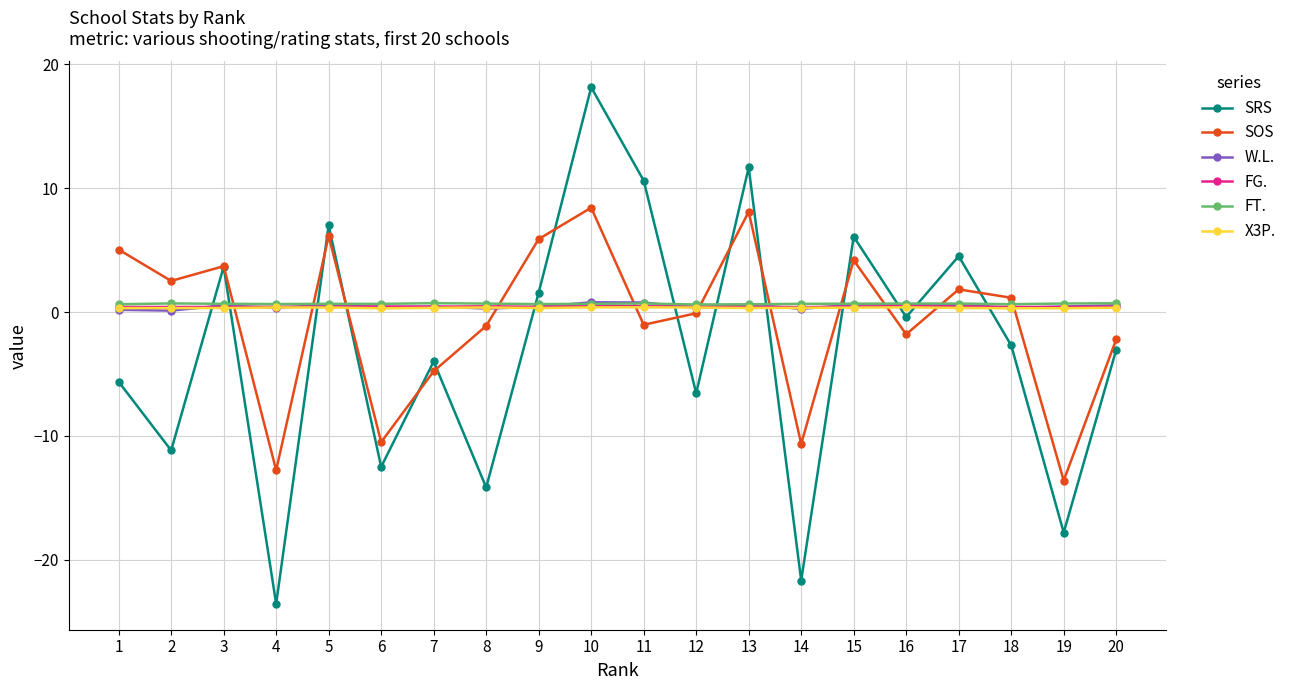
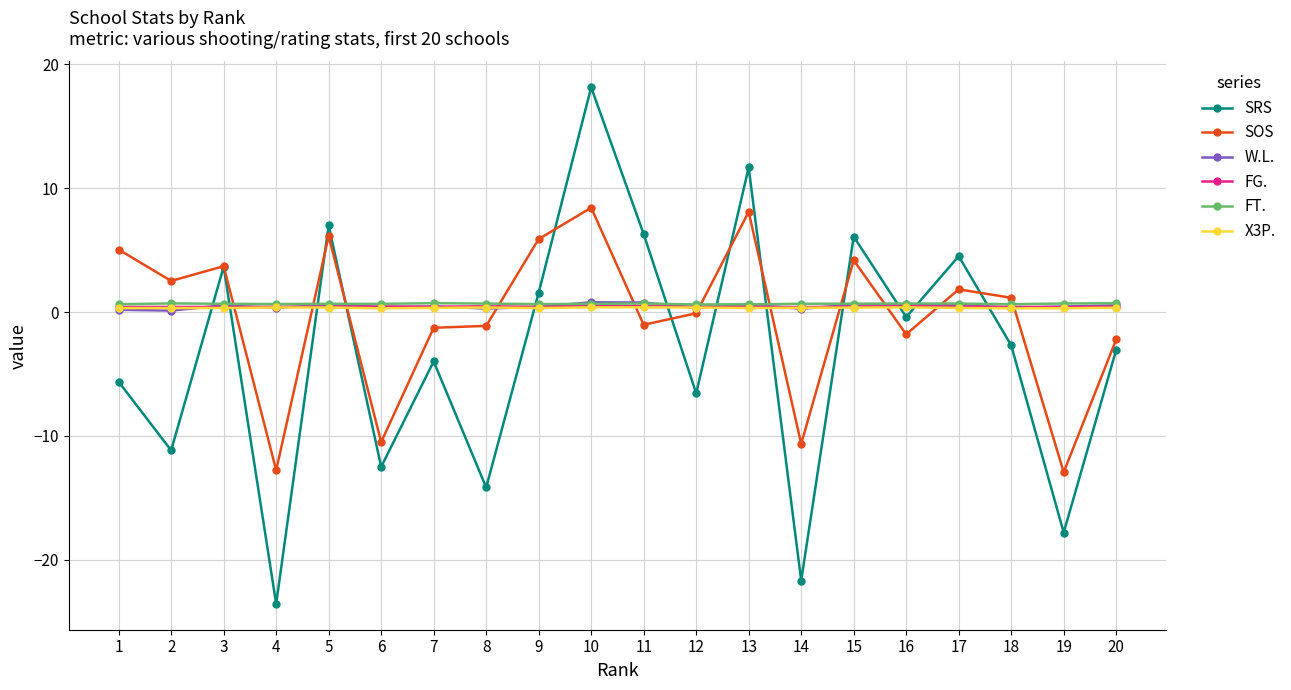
SOS, 7: -4.8 -> -1.3
SRS, 11: 10.6 -> 6.3
SOS, 19: -13.6 -> -12.9
